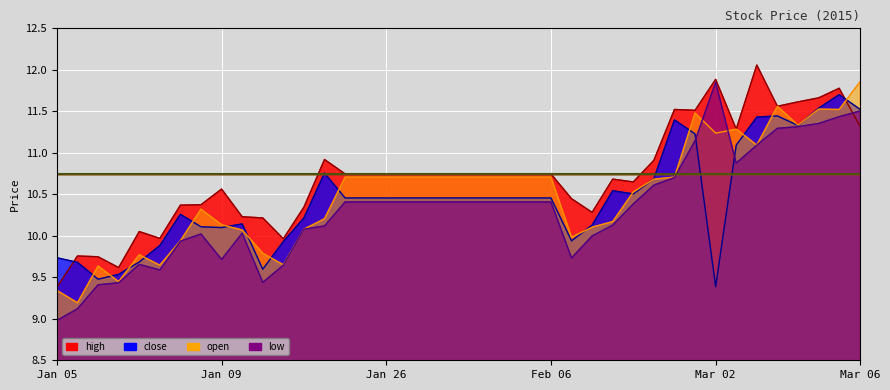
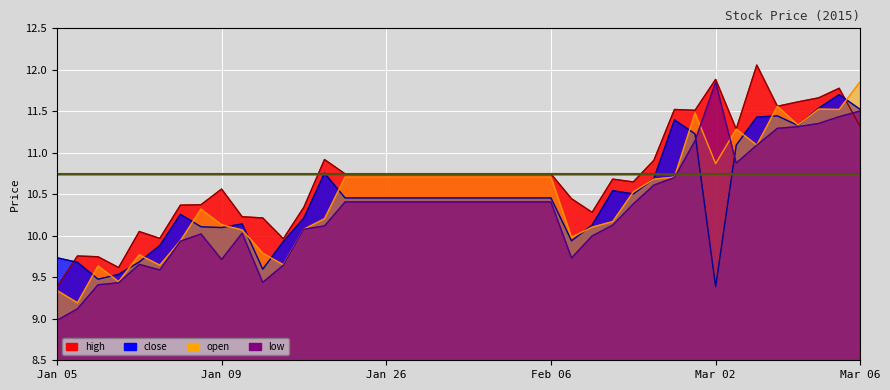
open, Mar 02: 11.2 -> 10.9
